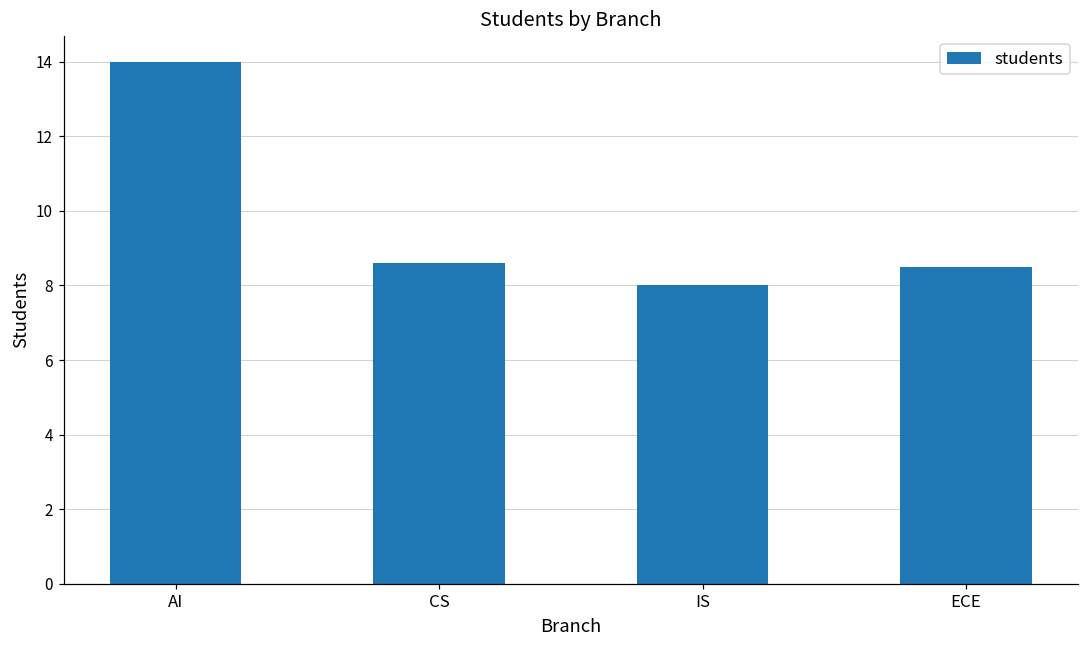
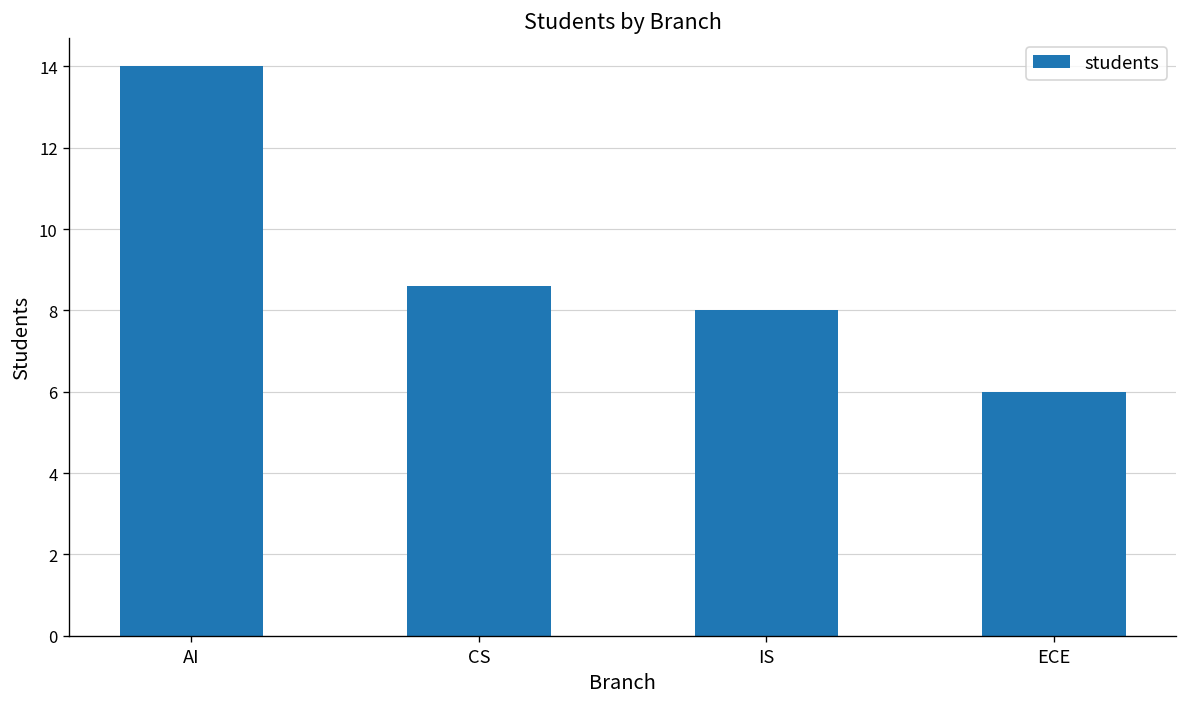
ECE: 8.5 -> 6.0
